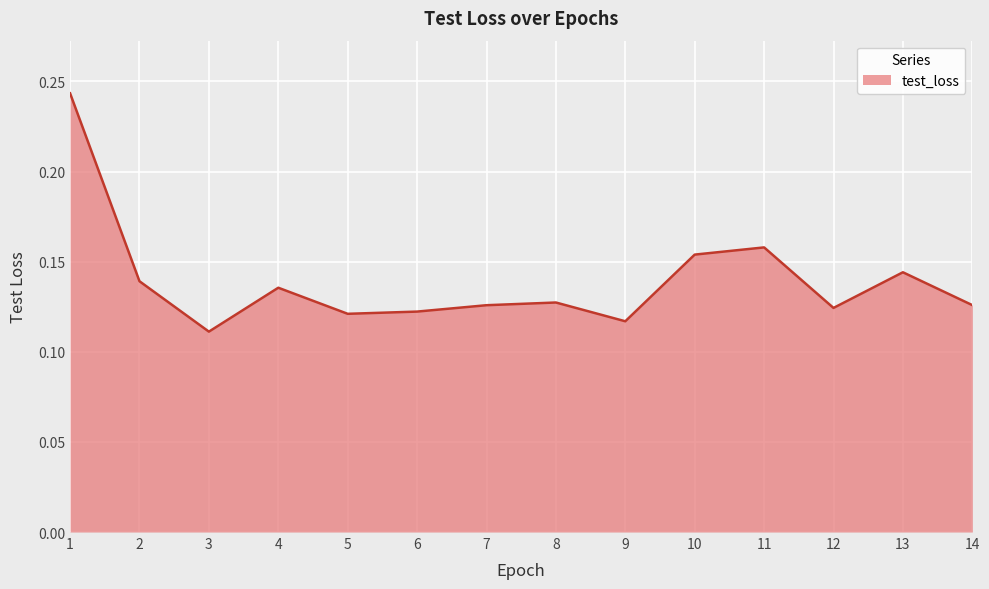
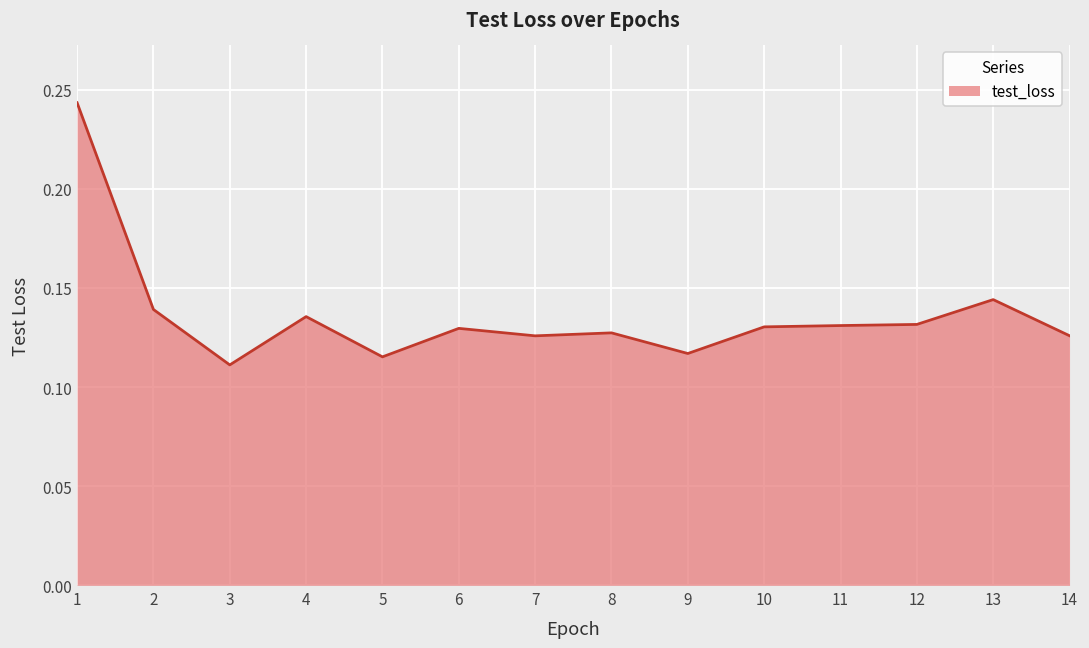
5: 0.121 -> 0.115
6: 0.122 -> 0.130
10: 0.154 -> 0.130
11: 0.158 -> 0.131
12: 0.124 -> 0.132
